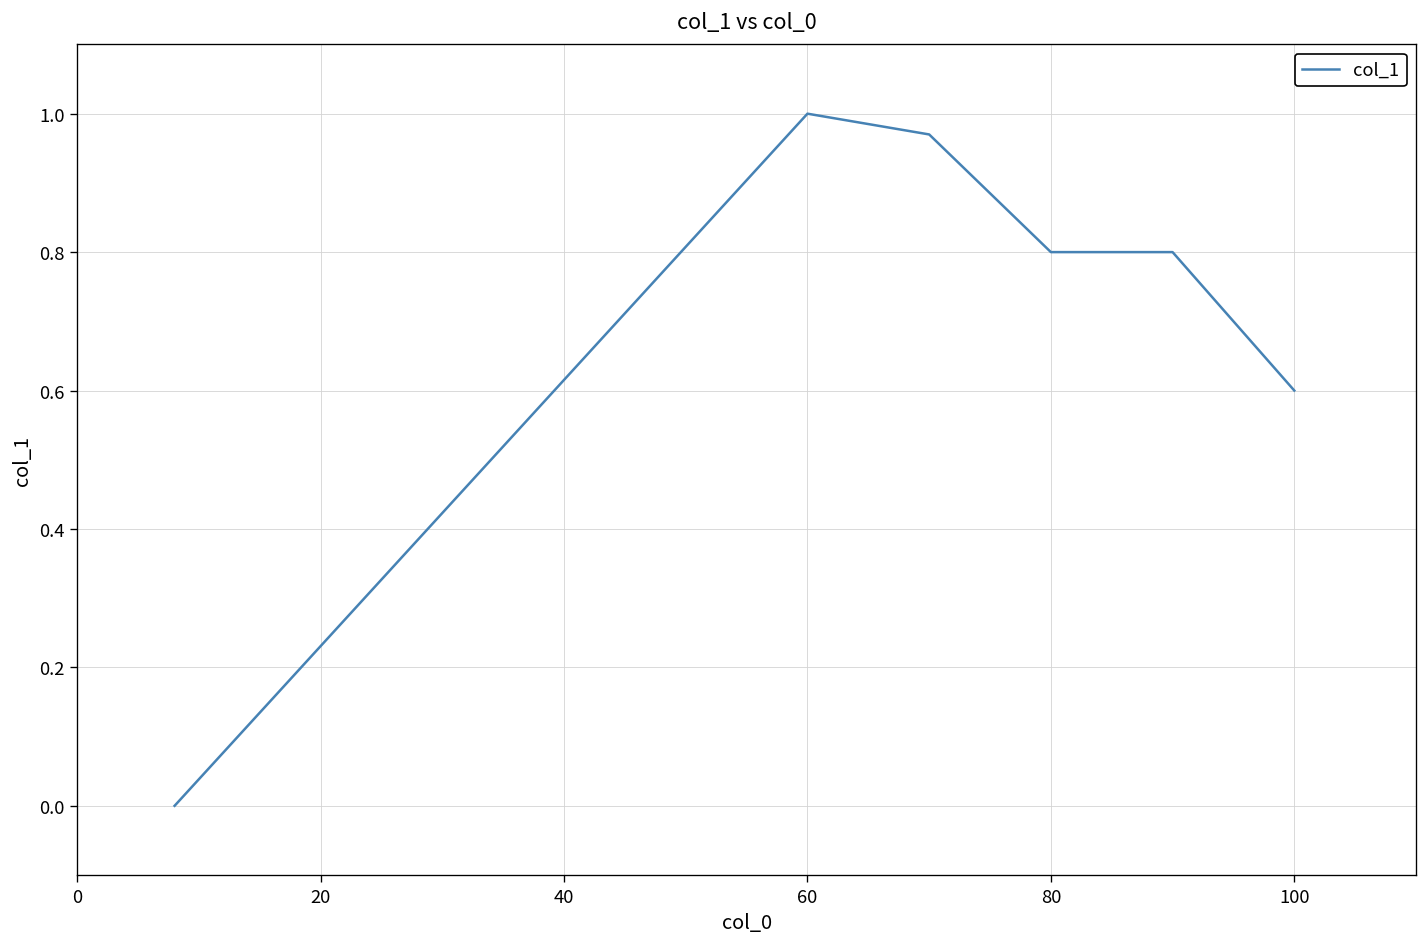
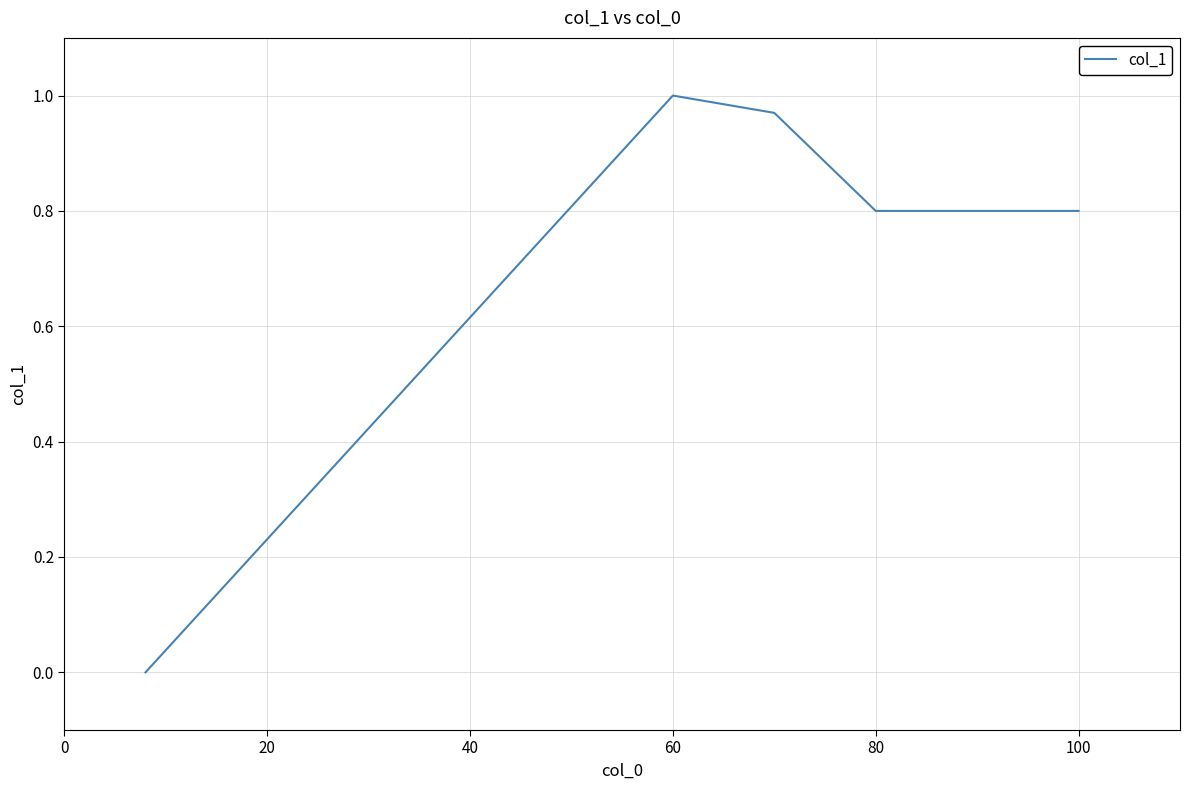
100: 0.6 -> 0.8
